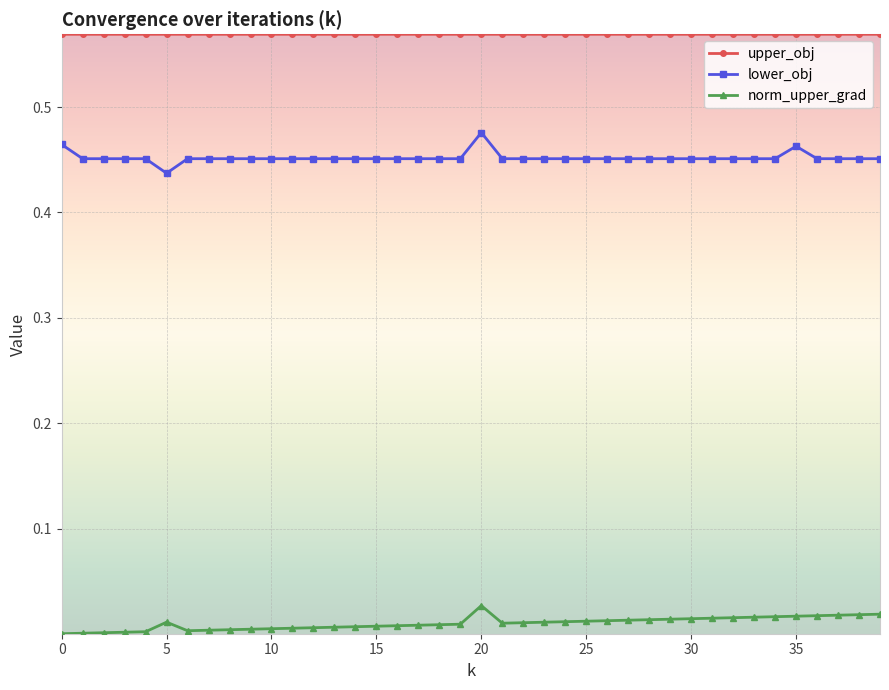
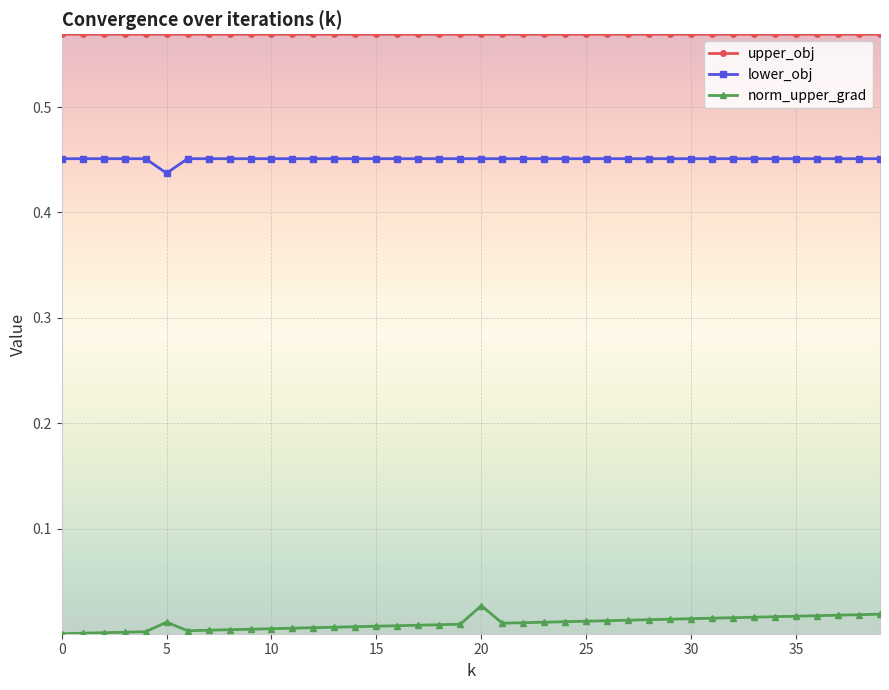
lower_obj, 0: 0.465 -> 0.451
lower_obj, 20: 0.476 -> 0.451
lower_obj, 35: 0.463 -> 0.451
